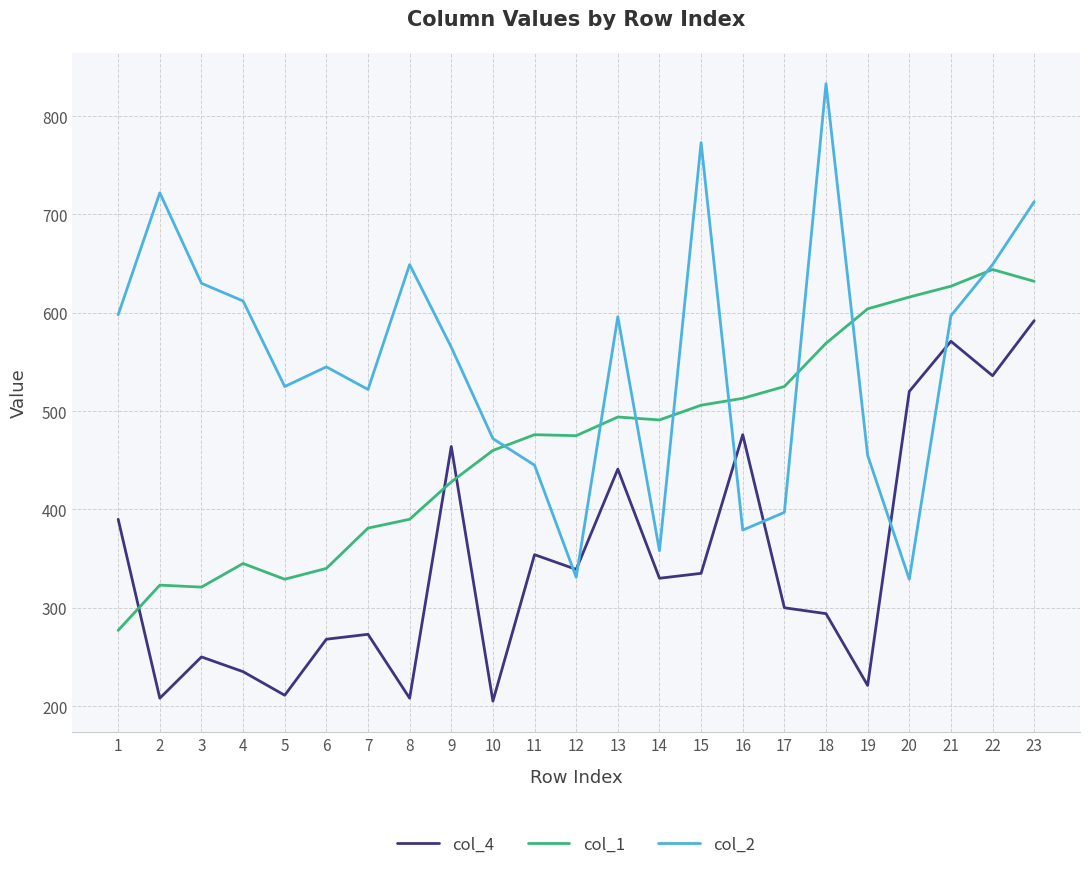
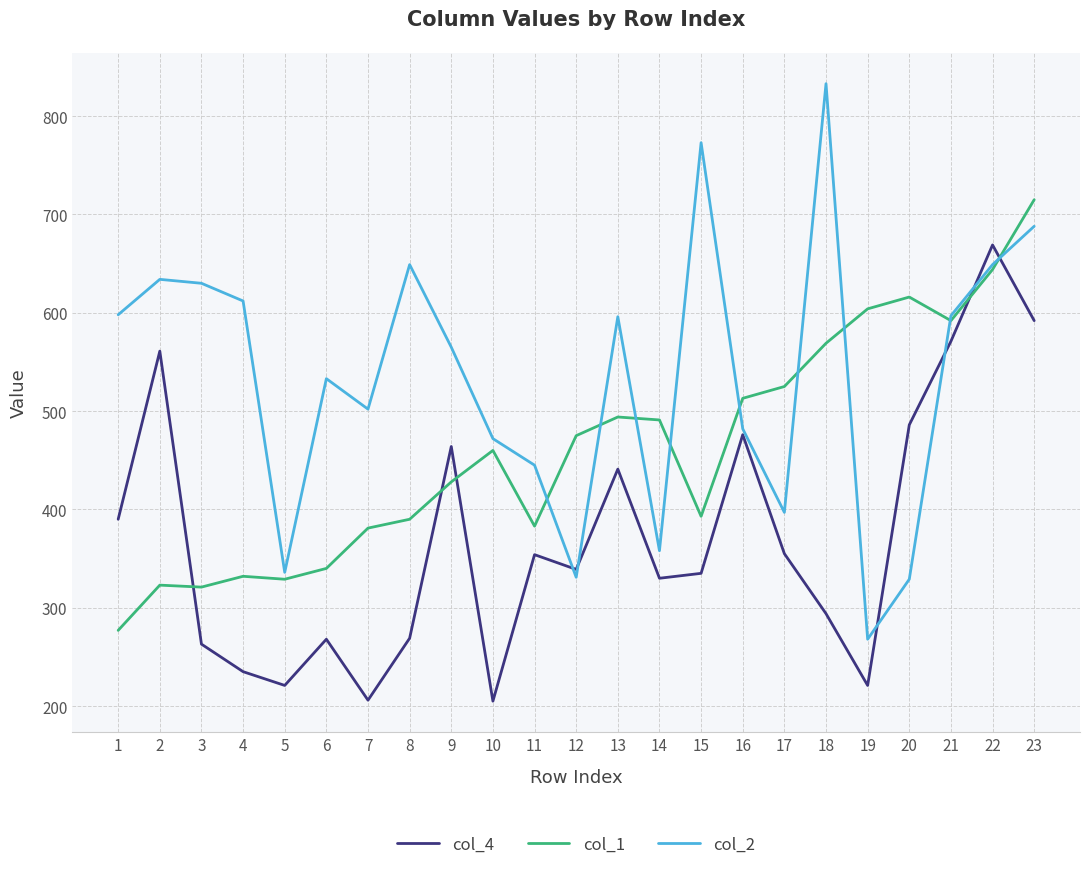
col_4, 2: 210 -> 560
col_2, 2: 720 -> 630
col_4, 3: 250 -> 260
col_1, 4: 350 -> 330
col_4, 5: 210 -> 220
col_2, 5: 530 -> 340
col_2, 6: 550 -> 530
col_4, 7: 270 -> 210
col_2, 7: 520 -> 500
col_4, 8: 210 -> 270
col_1, 11: 480 -> 380
col_1, 15: 510 -> 390
col_2, 16: 380 -> 480
col_4, 17: 300 -> 360
col_2, 19: 460 -> 270
col_4, 20: 520 -> 490
col_1, 21: 630 -> 590
col_4, 22: 540 -> 670
col_1, 23: 630 -> 720
col_2, 23: 710 -> 690
